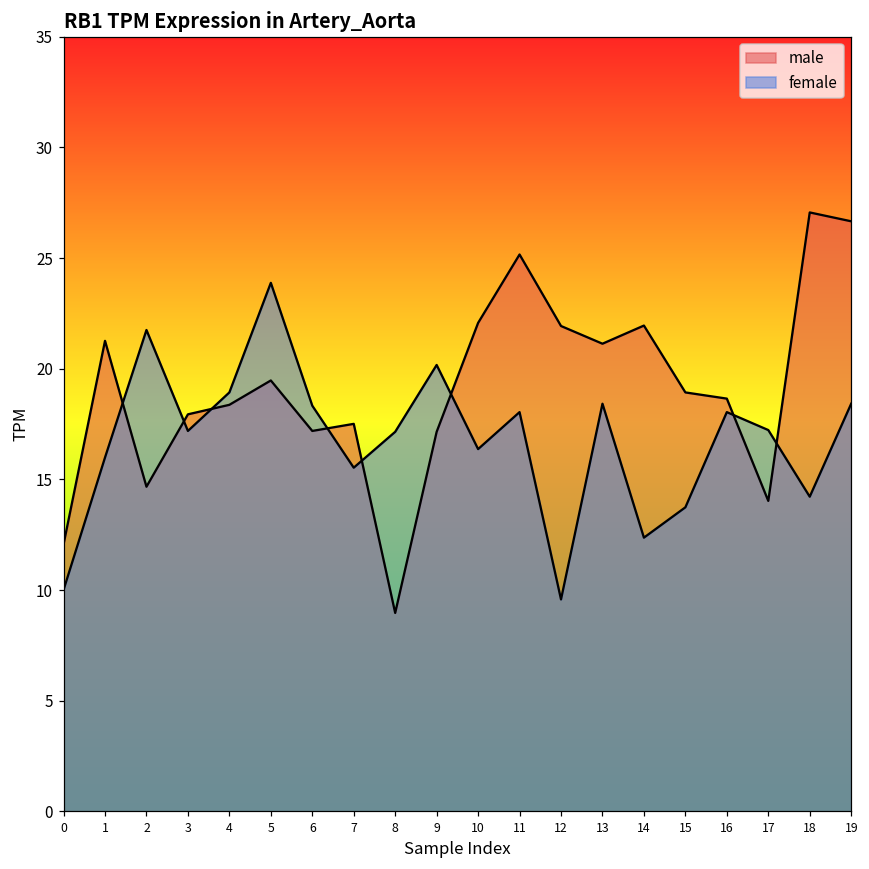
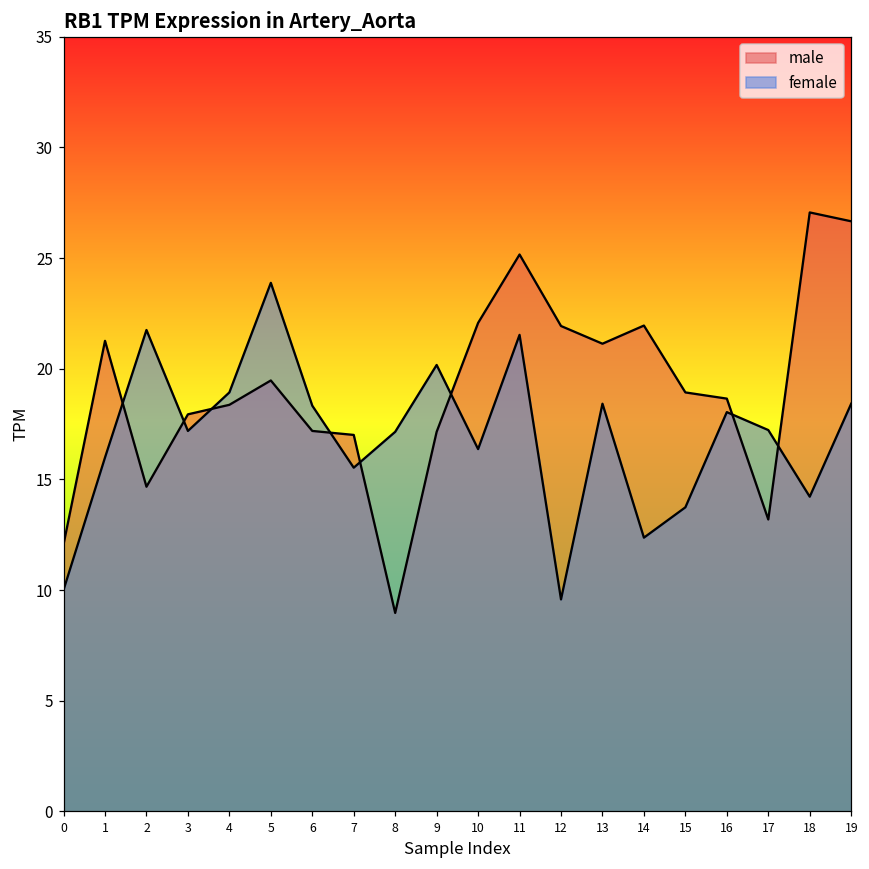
male, 7: 17.5 -> 17.0
female, 11: 18.0 -> 21.5
male, 17: 14.0 -> 13.2
